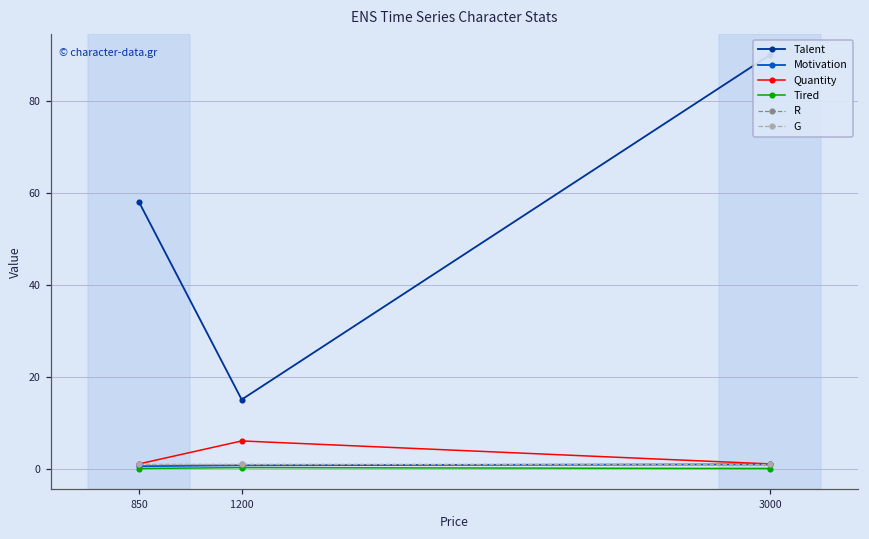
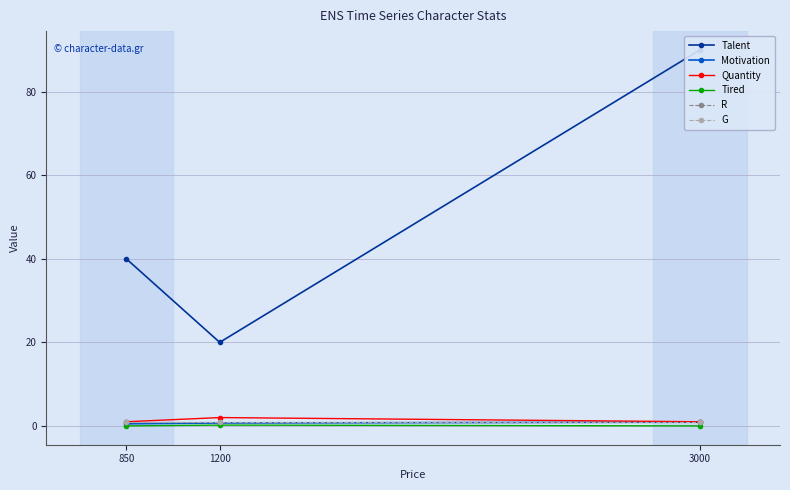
Talent, 850: 58 -> 40
Talent, 1200: 15 -> 20
Quantity, 1200: 6 -> 2
